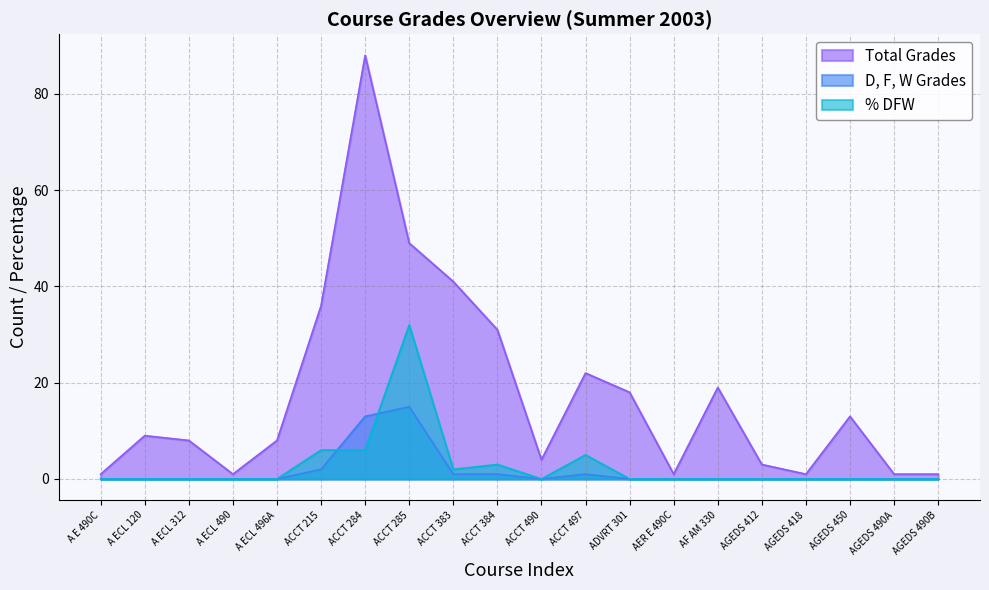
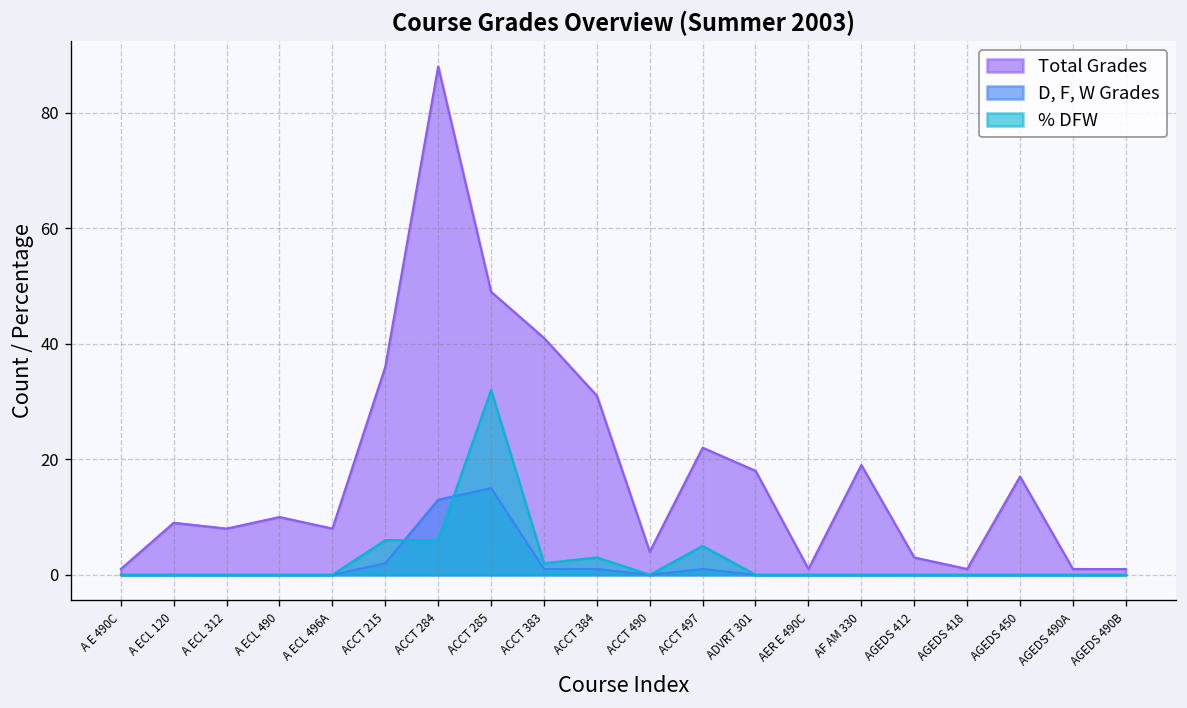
Total Grades, A ECL 490: 1 -> 10
Total Grades, AGEDS 450: 13 -> 17
